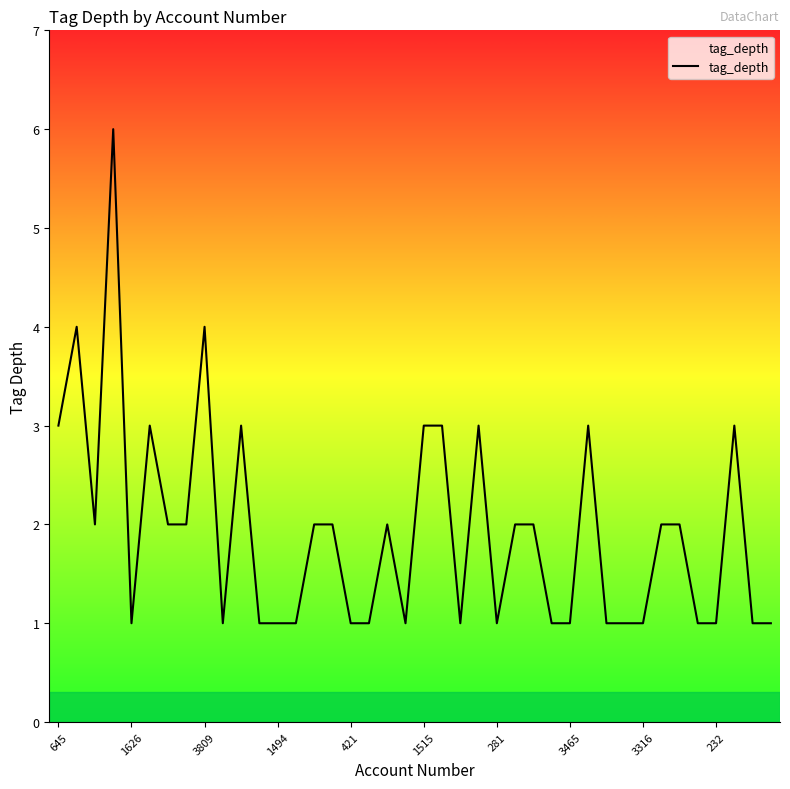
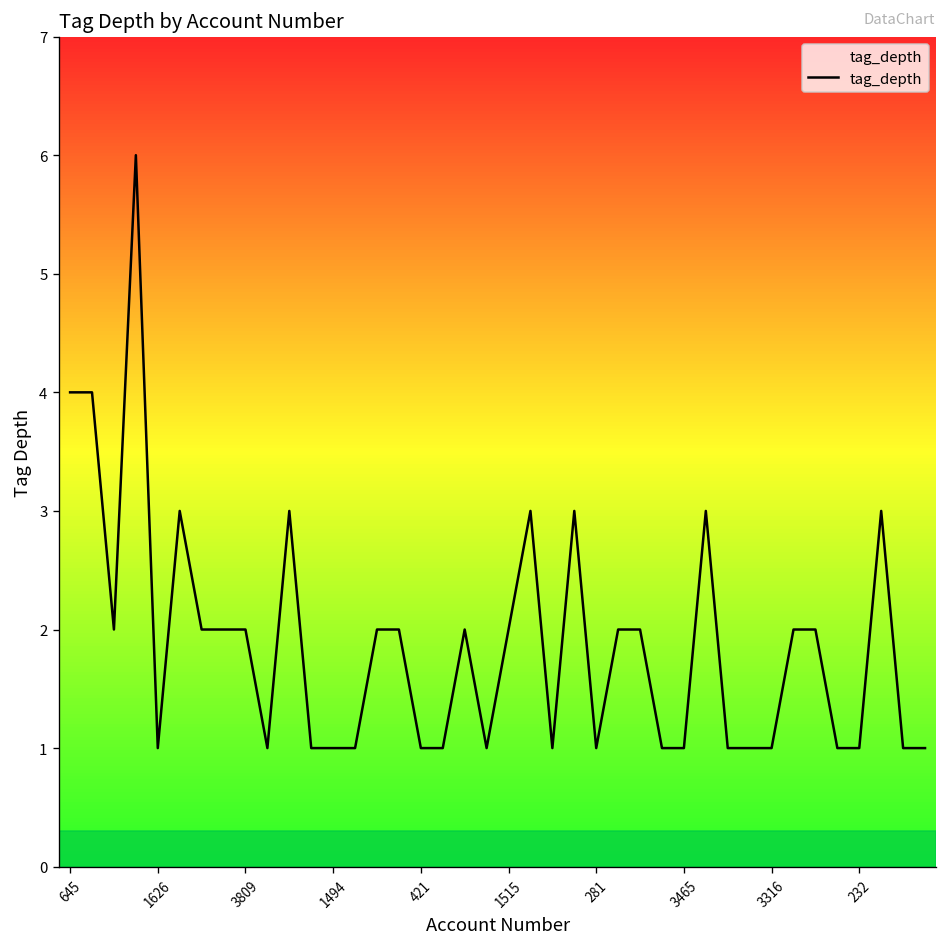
645: 3 -> 4
3809: 4 -> 2
1515: 3 -> 2
